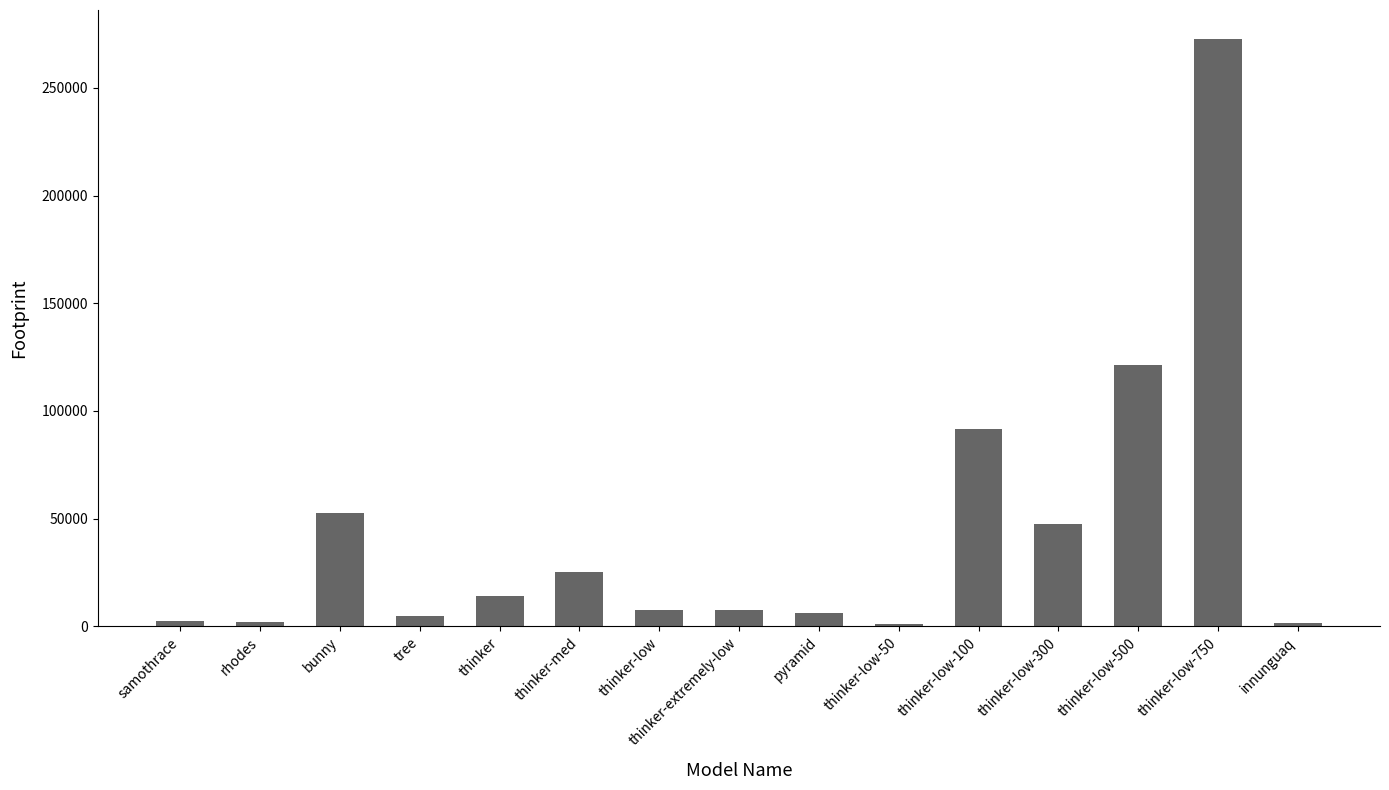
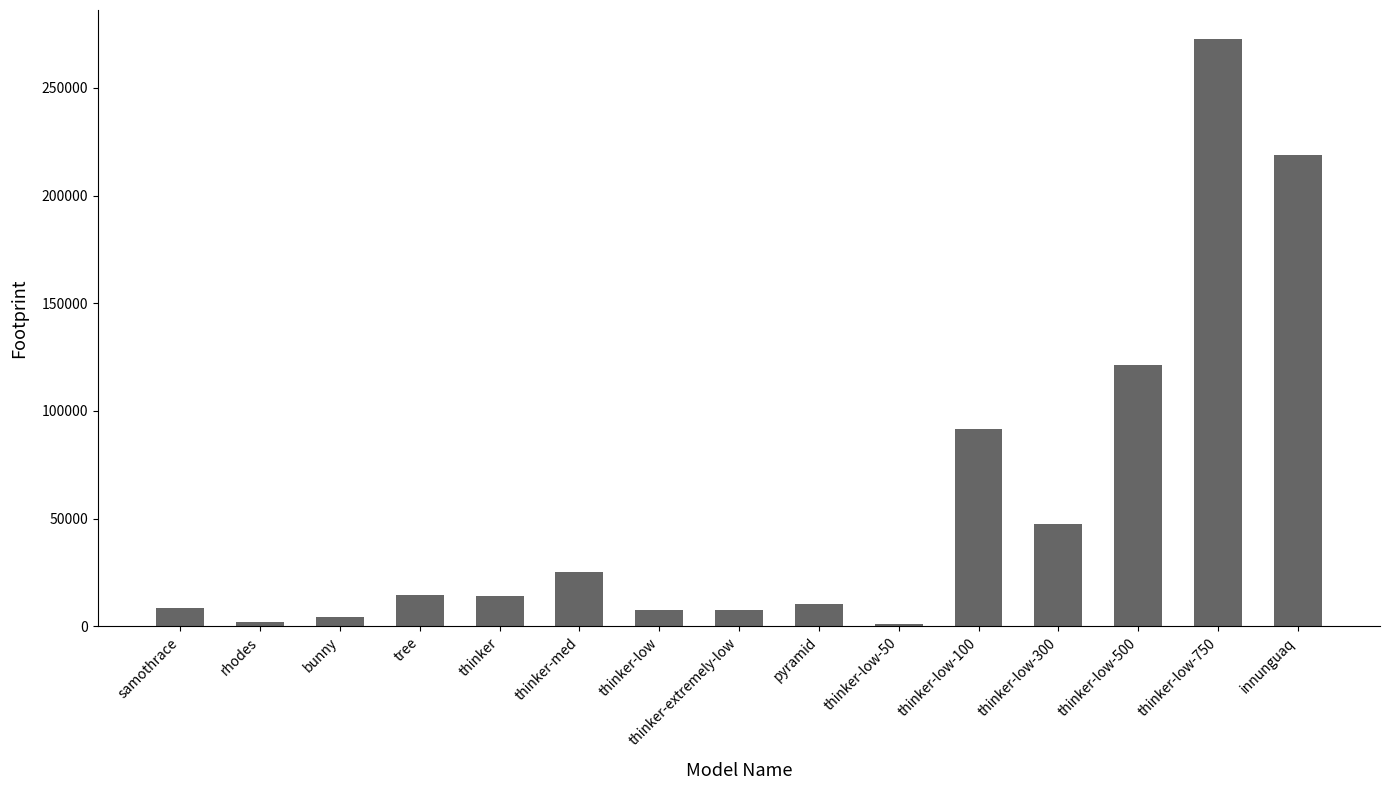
samothrace: 3000 -> 8000
bunny: 53000 -> 4000
tree: 5000 -> 14000
pyramid: 6000 -> 11000
innunguaq: 2000 -> 219000
